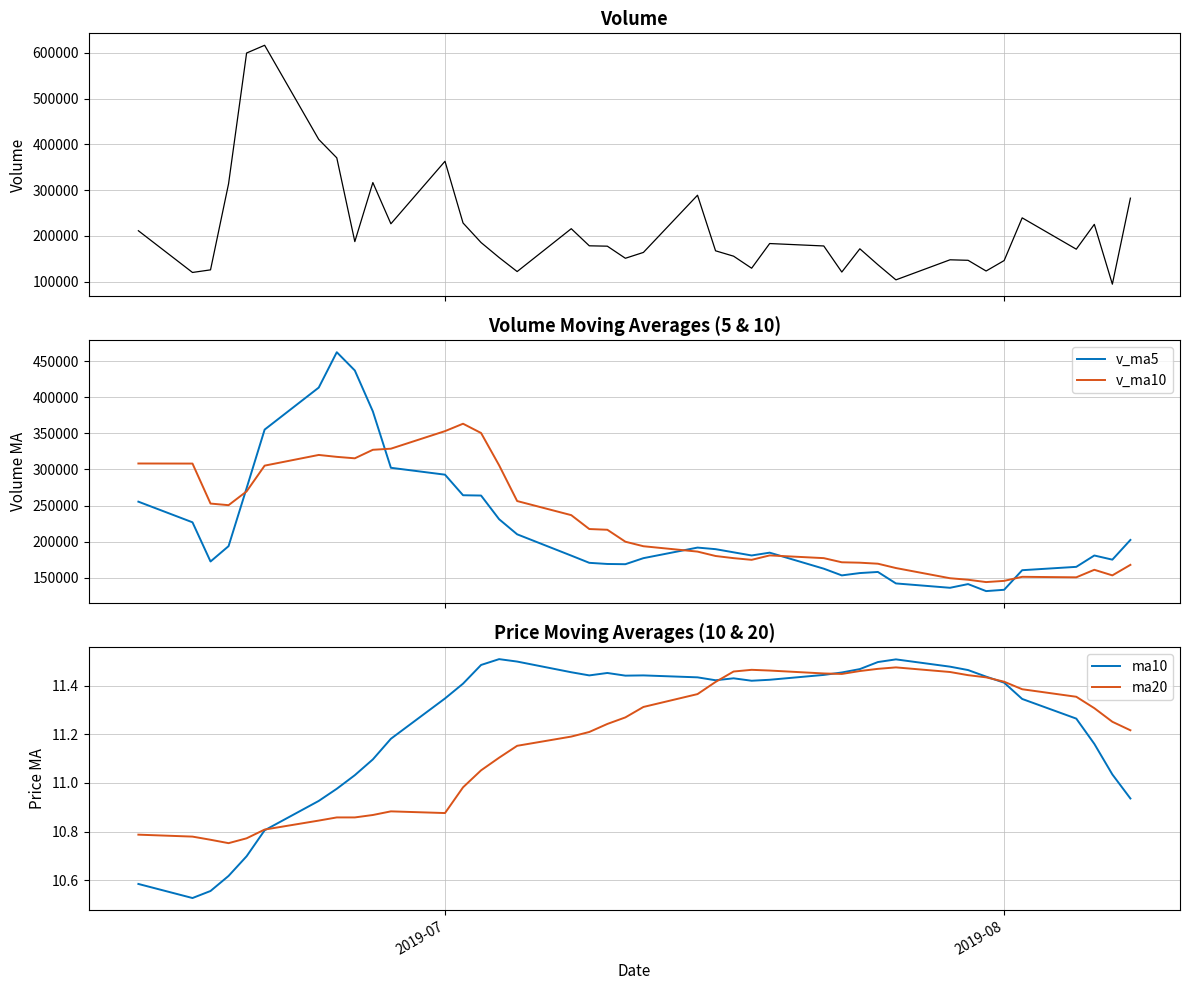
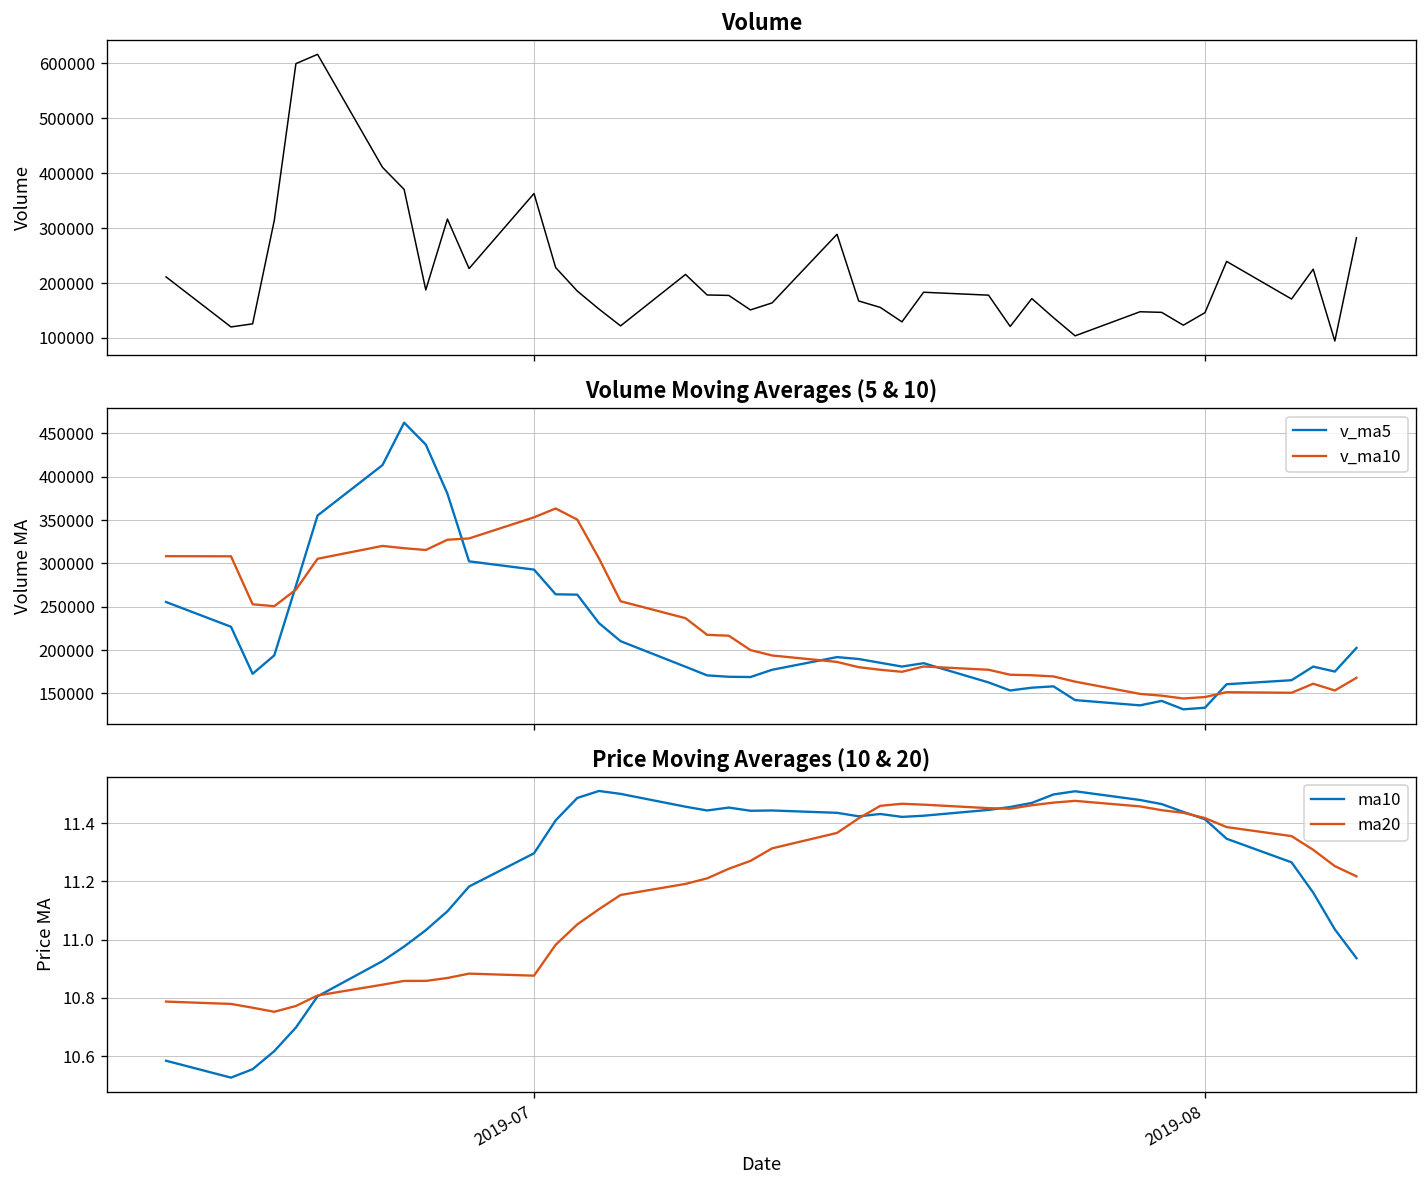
Price Moving Averages (10 & 20), ma10, 2019-07: 11.35 -> 11.30
